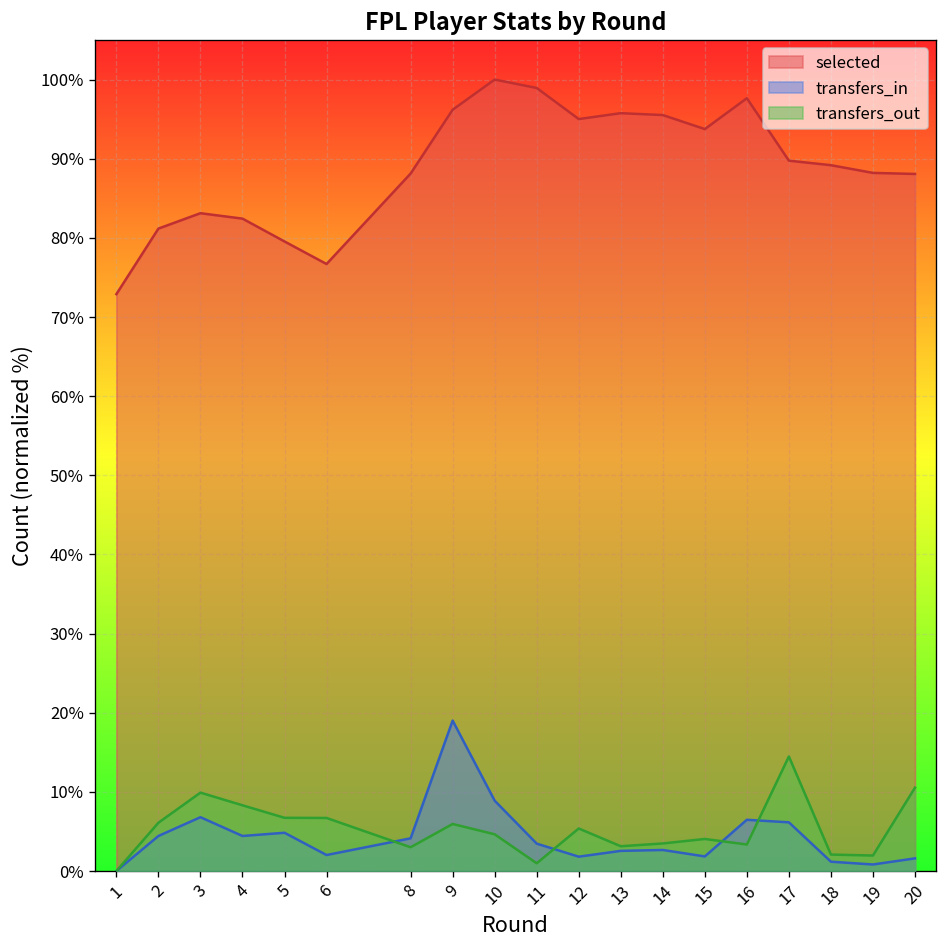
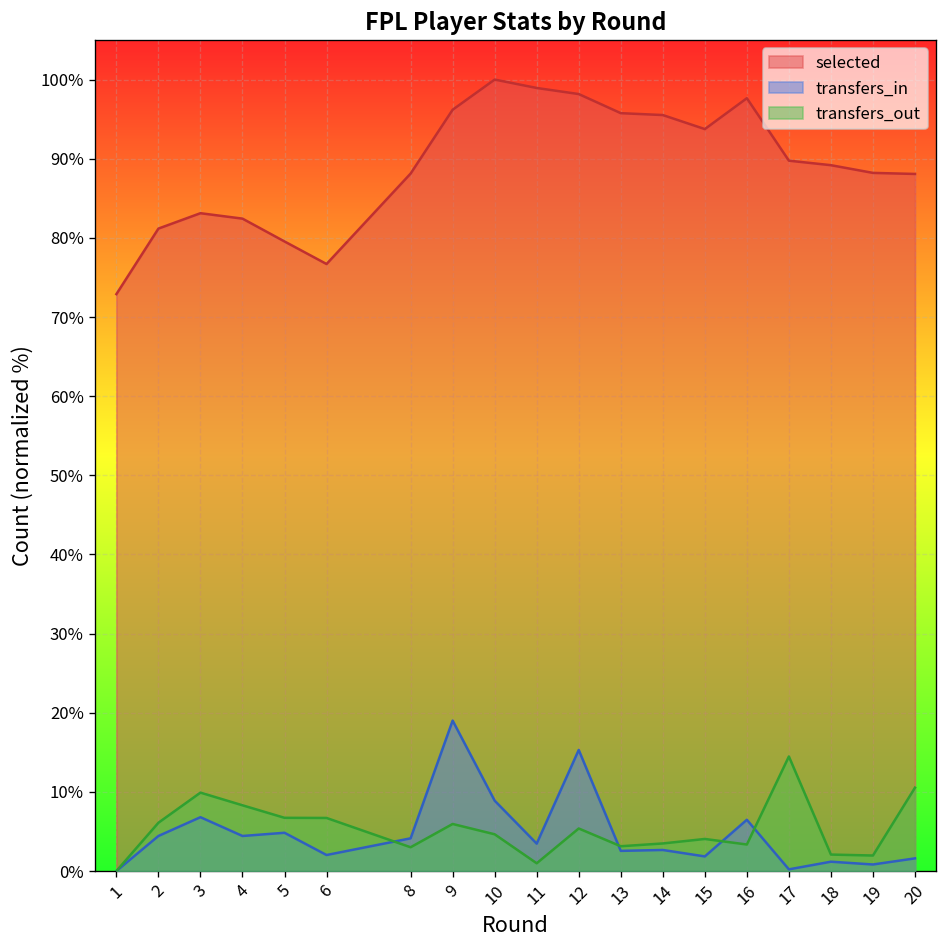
selected, 12: 95% -> 98%
transfers_in, 12: 2% -> 15%
transfers_in, 17: 6% -> 0%
